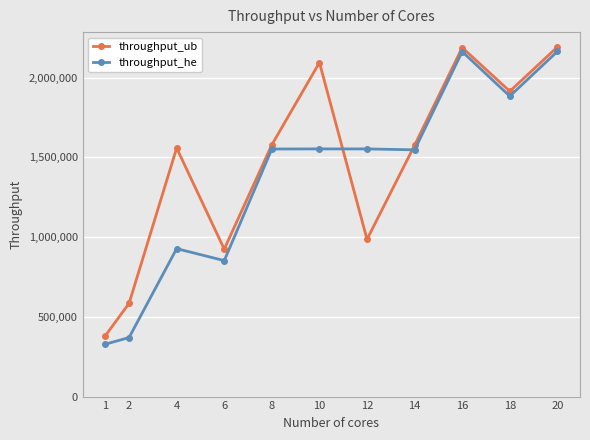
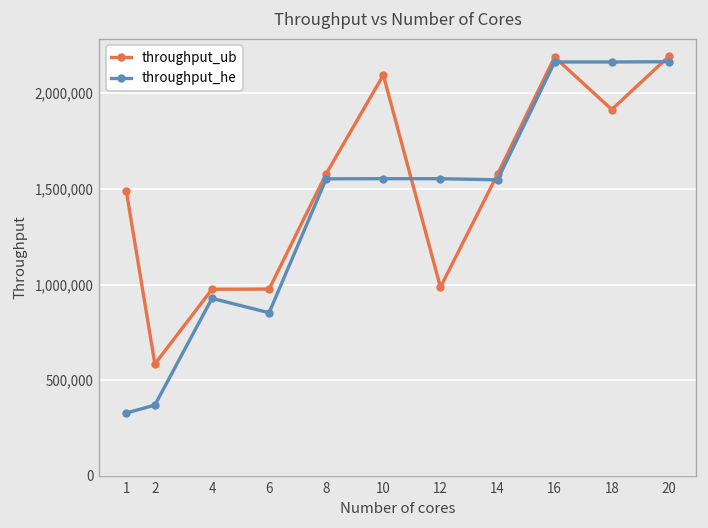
throughput_ub, 1: 380,000 -> 1,490,000
throughput_ub, 4: 1,560,000 -> 980,000
throughput_ub, 6: 920,000 -> 980,000
throughput_he, 18: 1,880,000 -> 2,160,000
